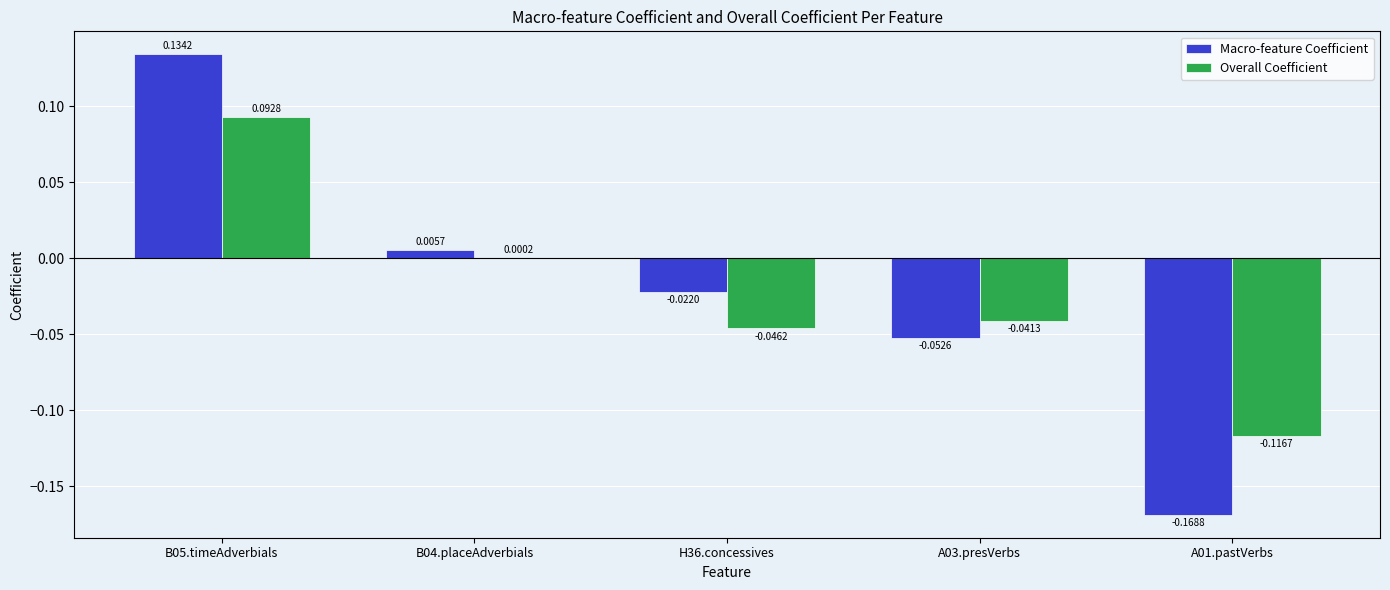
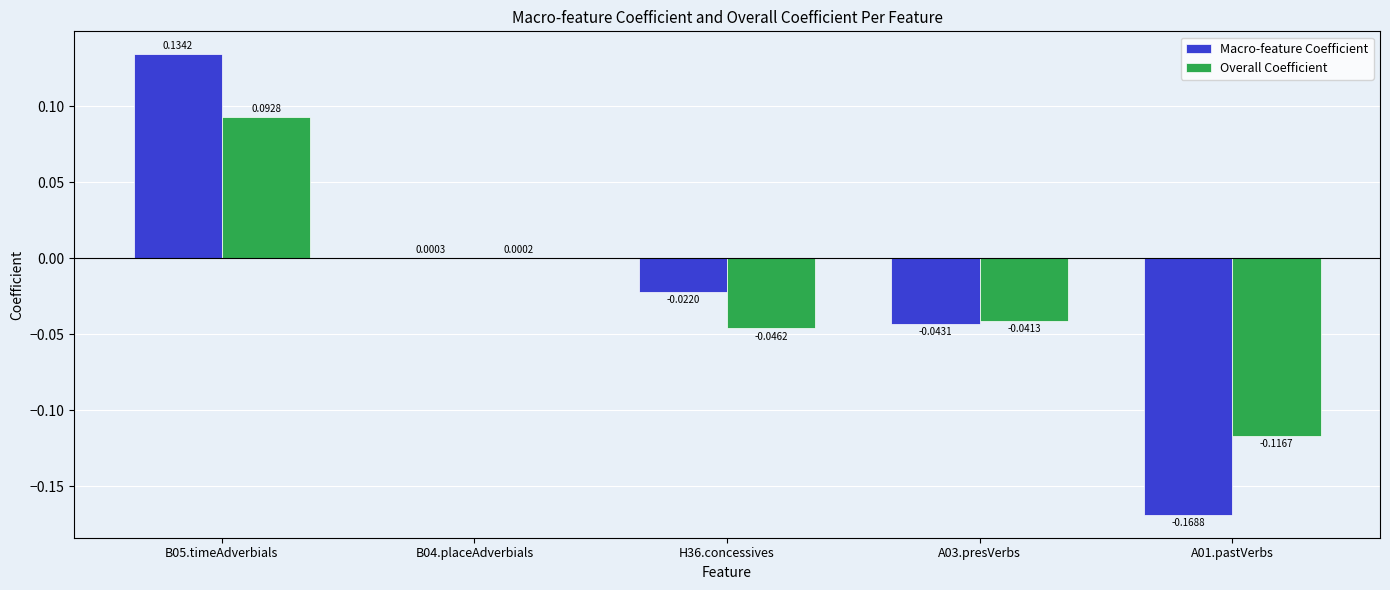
Macro-feature Coefficient, B04.placeAdverbials: 0.0057 -> 0.0003
Macro-feature Coefficient, A03.presVerbs: -0.0526 -> -0.0431
